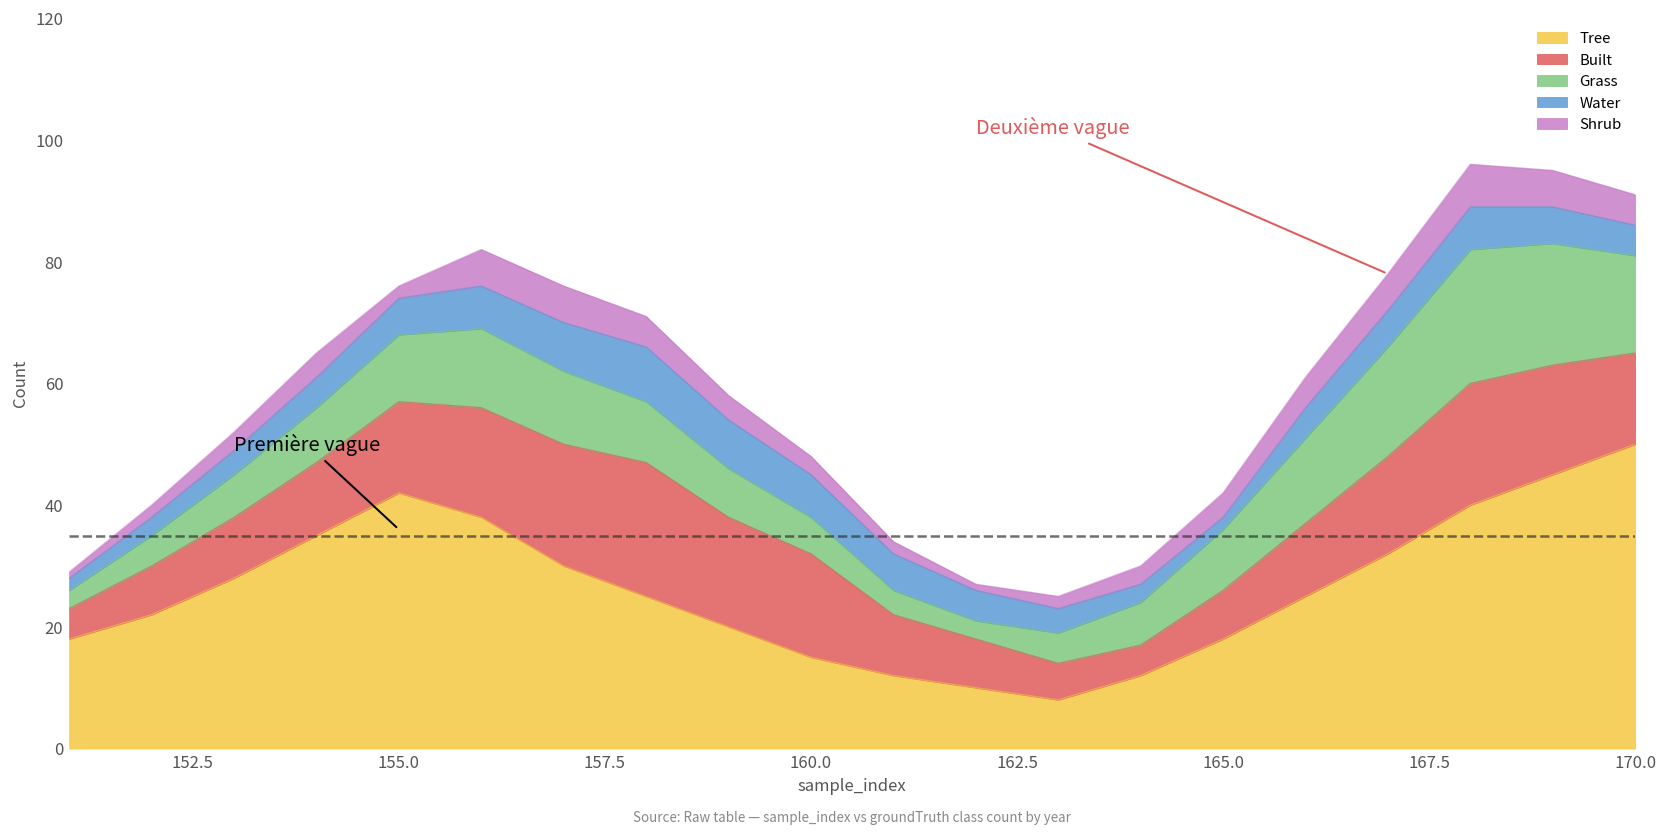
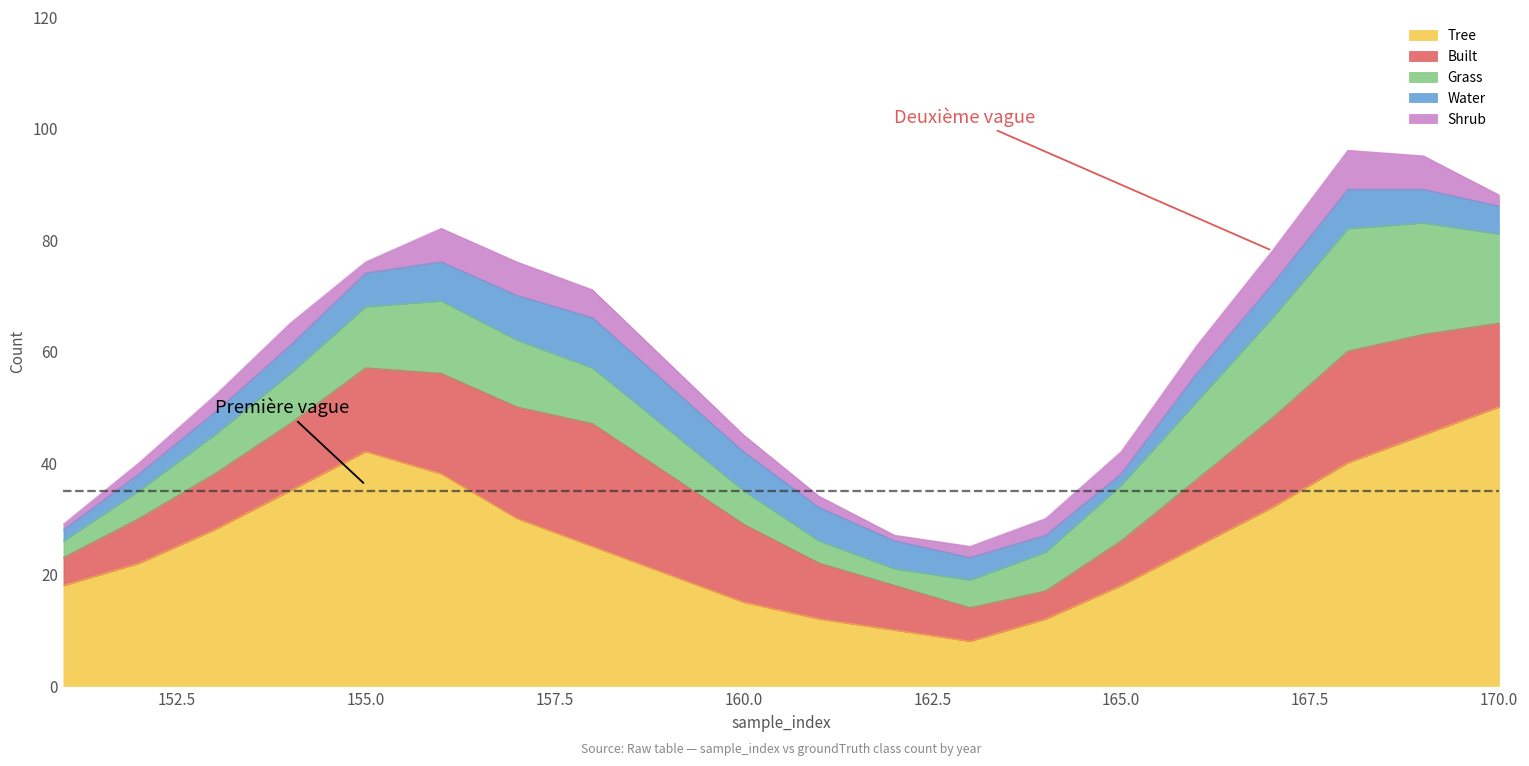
Built, 160.0: 17 -> 14
Shrub, 170.0: 5 -> 2
